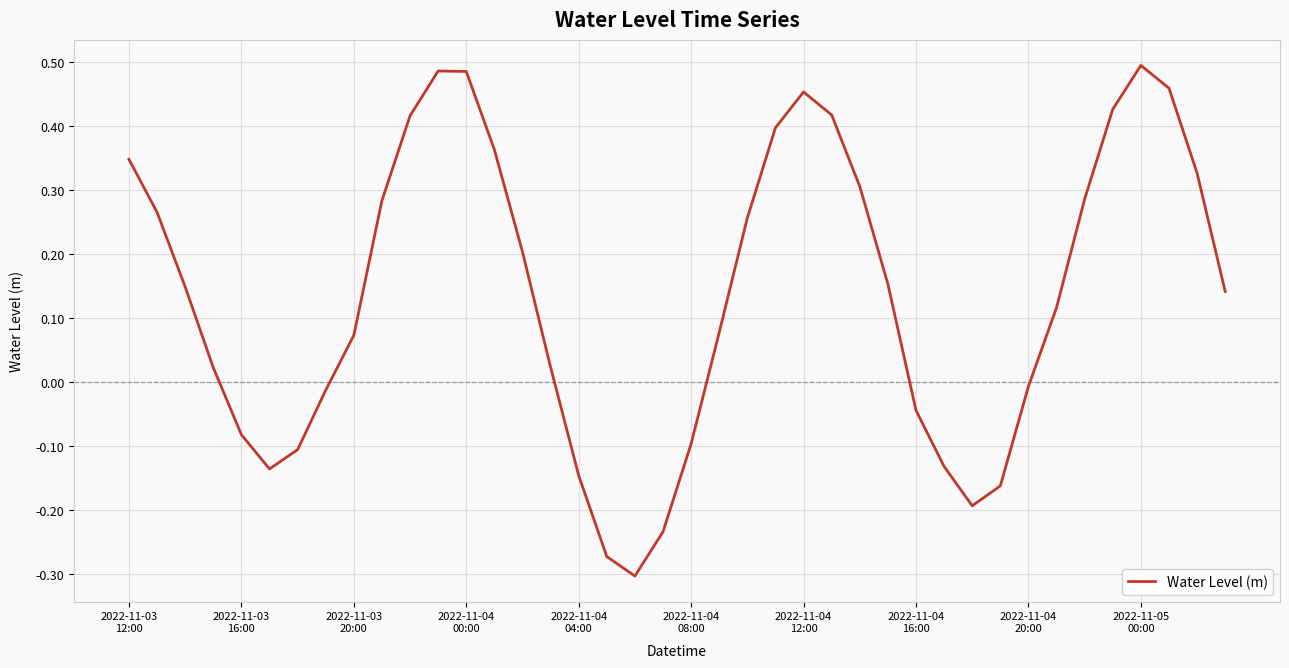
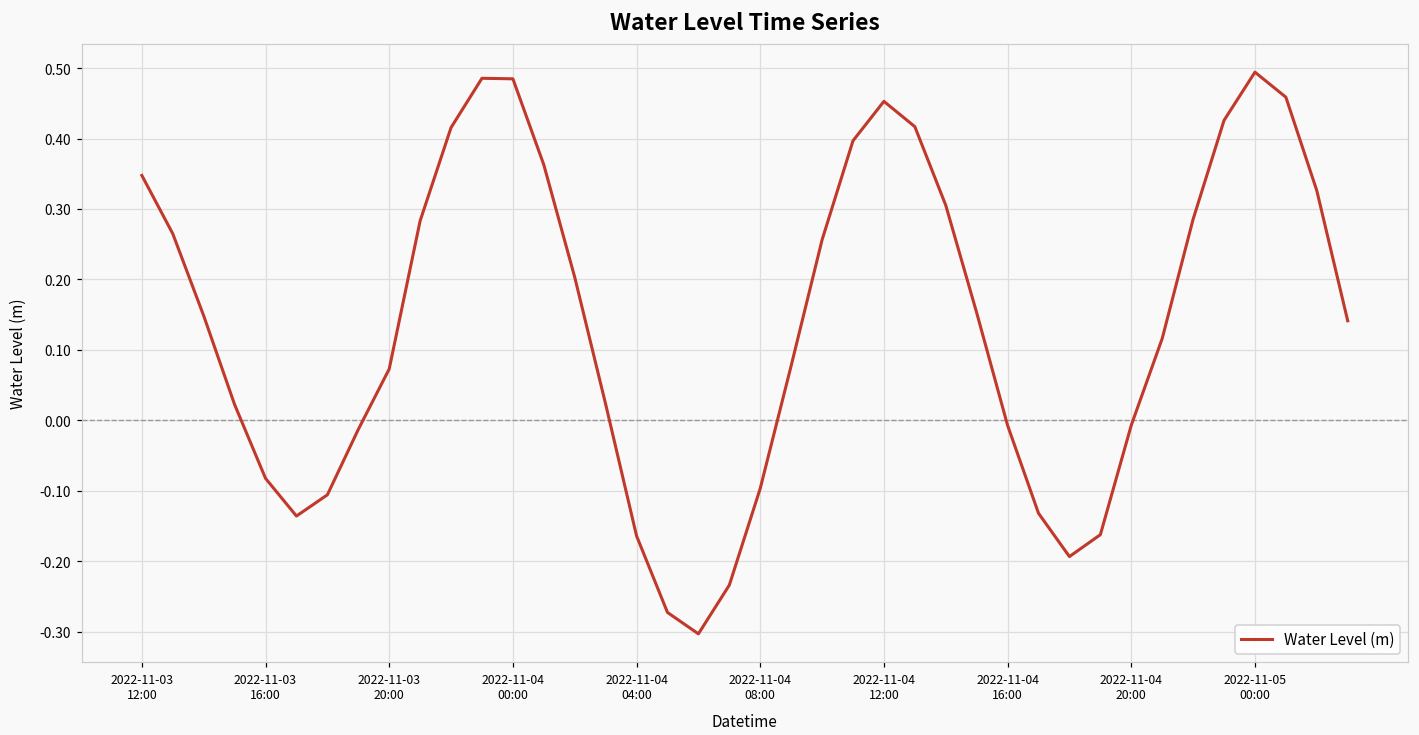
2022-11-04 04:00: -0.15 -> -0.16
2022-11-04 16:00: -0.04 -> -0.01
